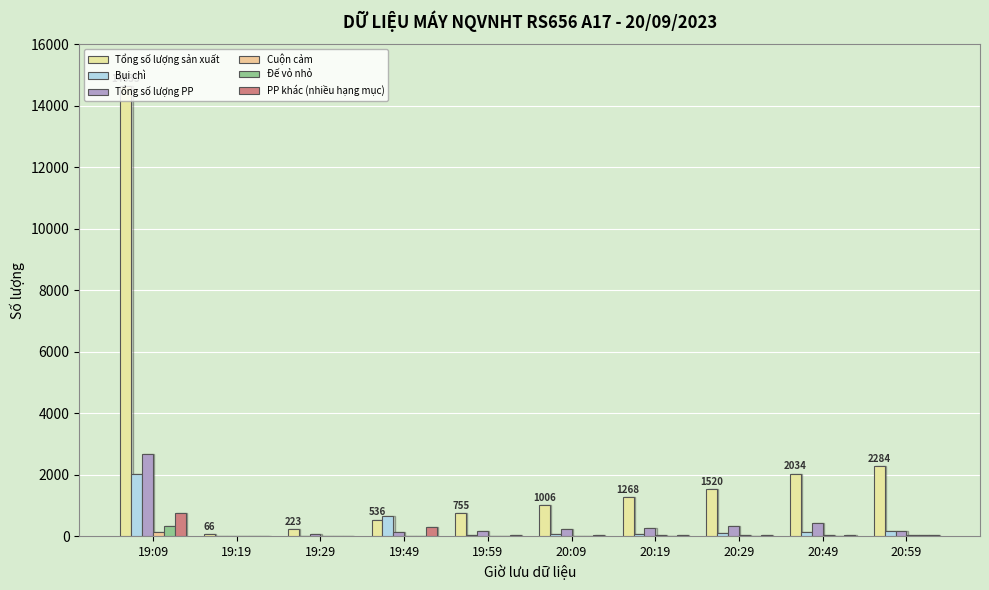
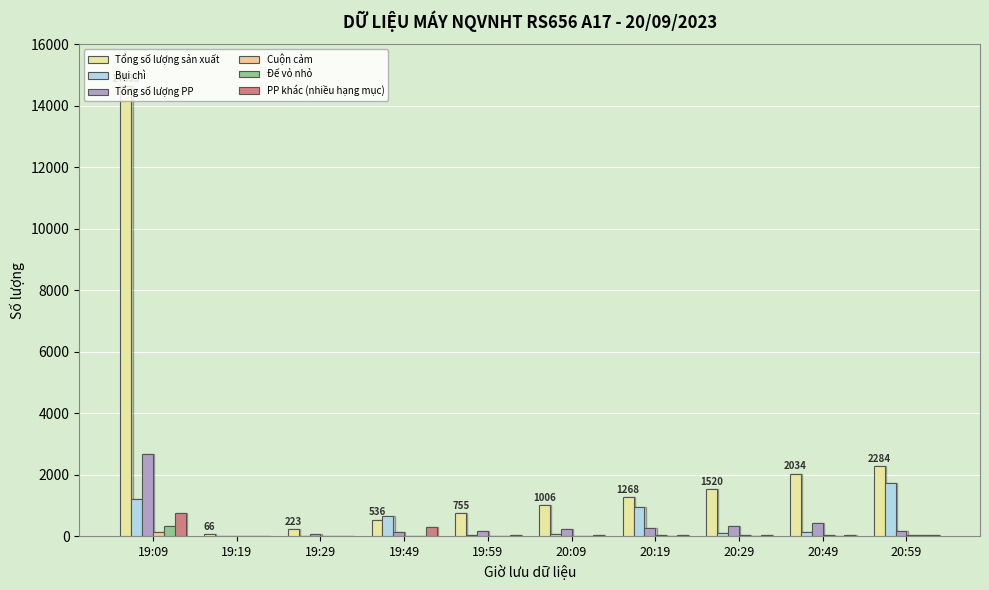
Bụi chì, 19:09: 2000 -> 1200
Bụi chì, 20:19: 100 -> 1000
Bụi chì, 20:59: 200 -> 1700
